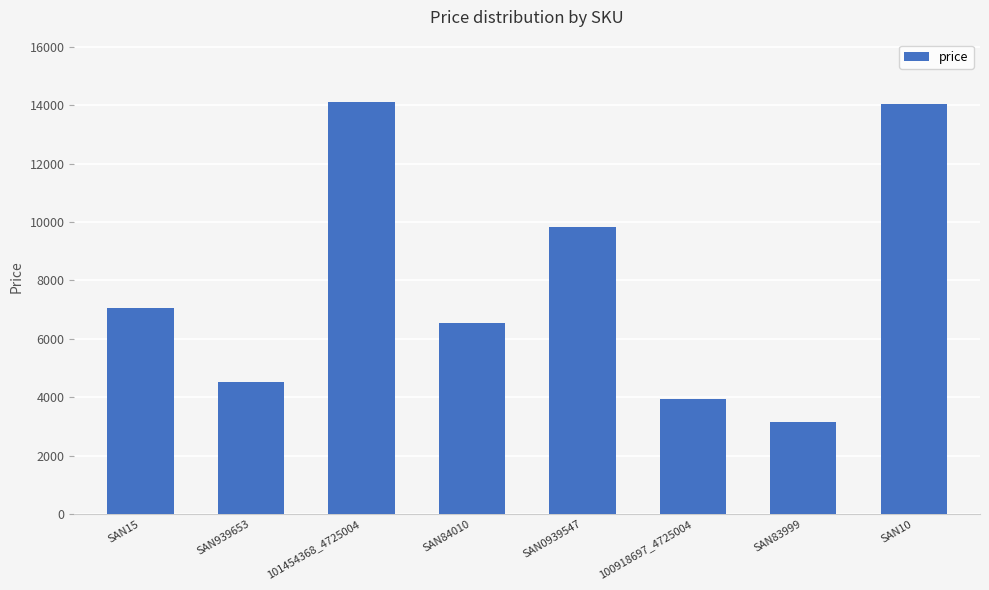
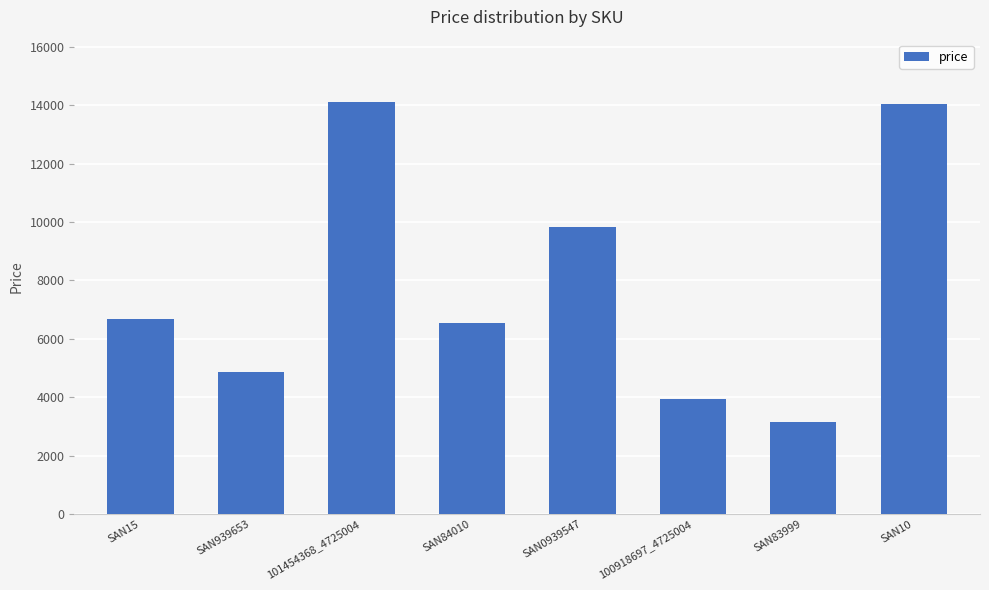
SAN15: 7000 -> 6700
SAN939653: 4500 -> 4900
